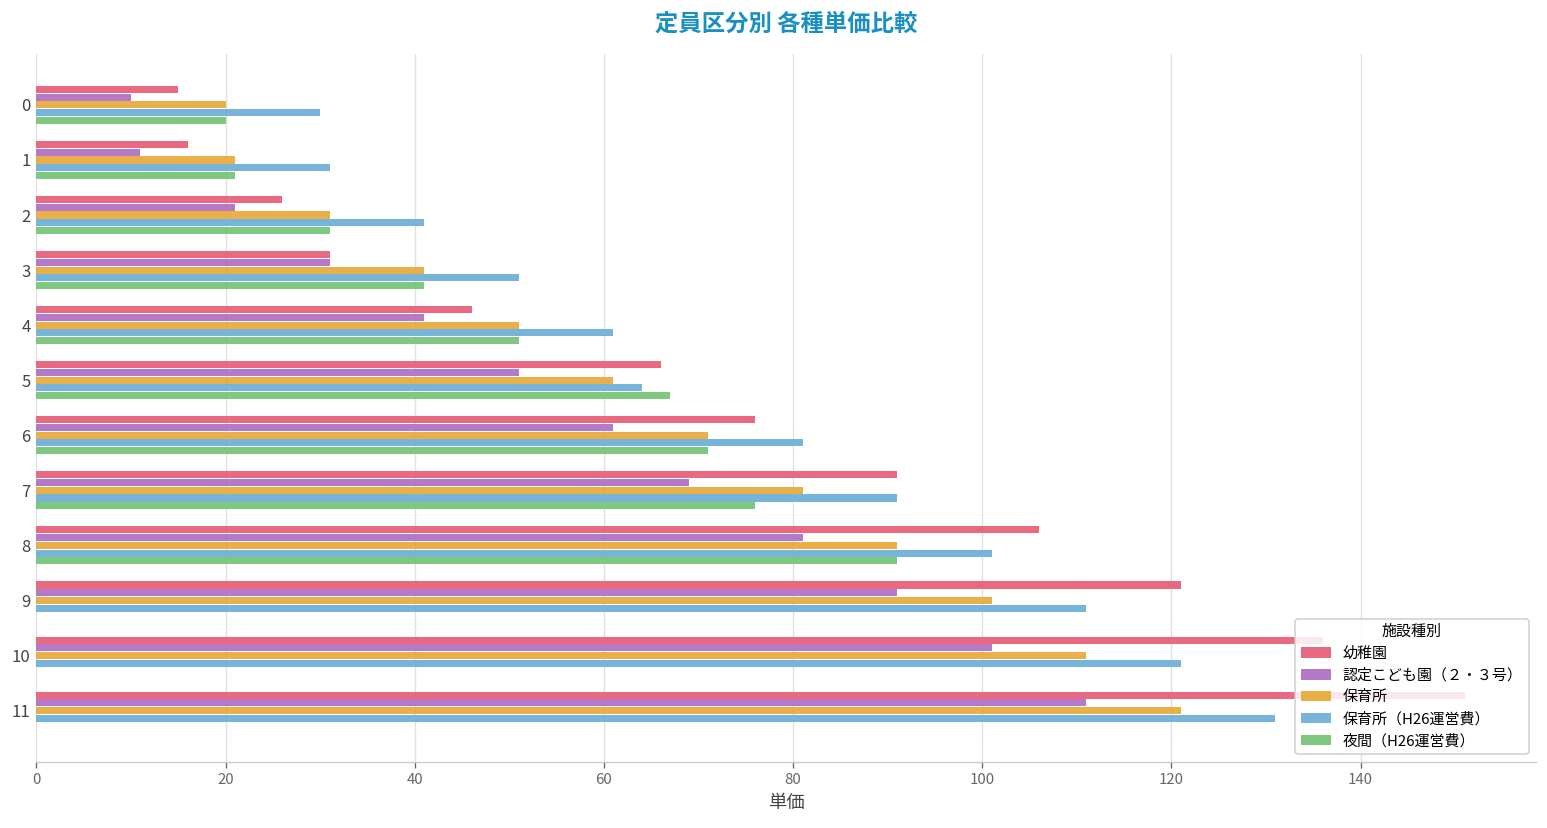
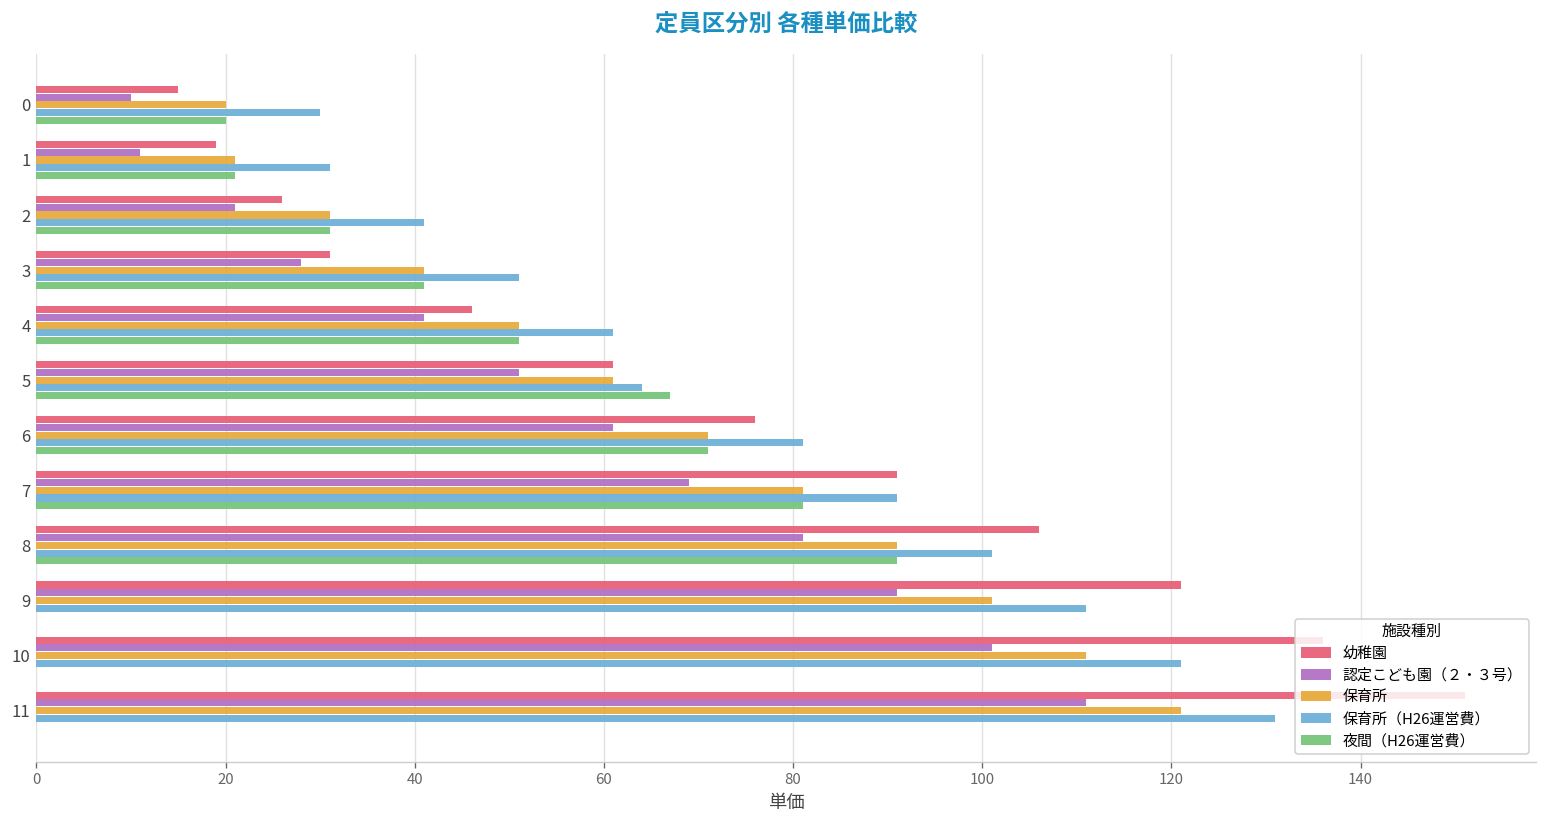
幼稚園, 1: 16 -> 19
認定こども園（２・３号）, 3: 31 -> 28
幼稚園, 5: 66 -> 61
夜間（H26運営費）, 7: 76 -> 81
